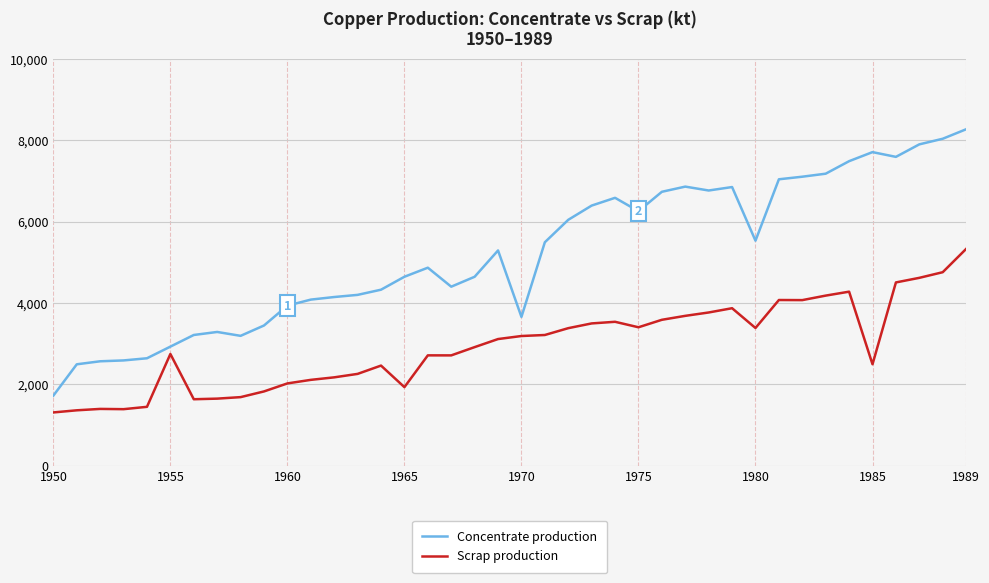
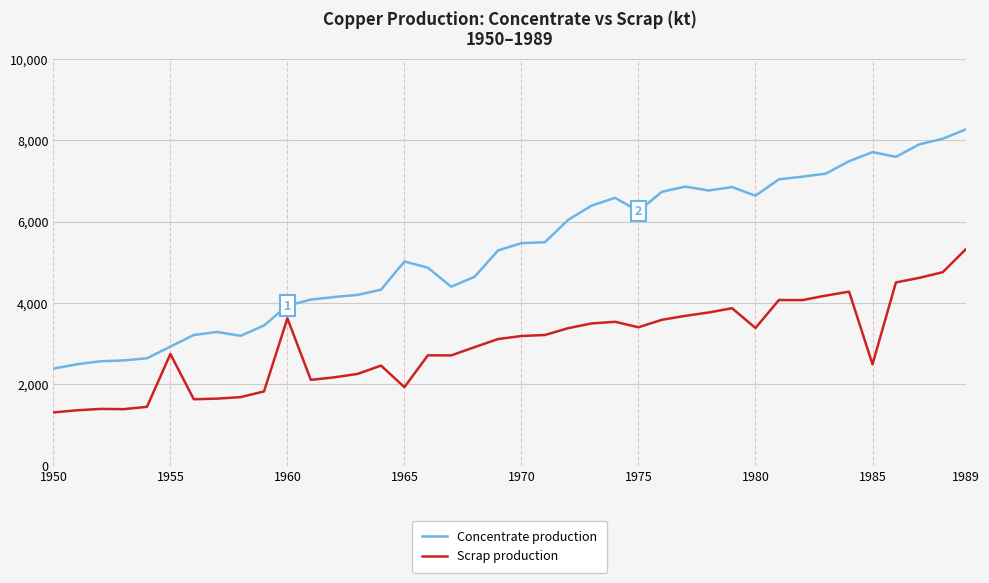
Concentrate production, 1950: 1,700 -> 2,400
Scrap production, 1960: 2,000 -> 3,600
Concentrate production, 1965: 4,600 -> 5,000
Concentrate production, 1970: 3,700 -> 5,500
Concentrate production, 1980: 5,500 -> 6,600
